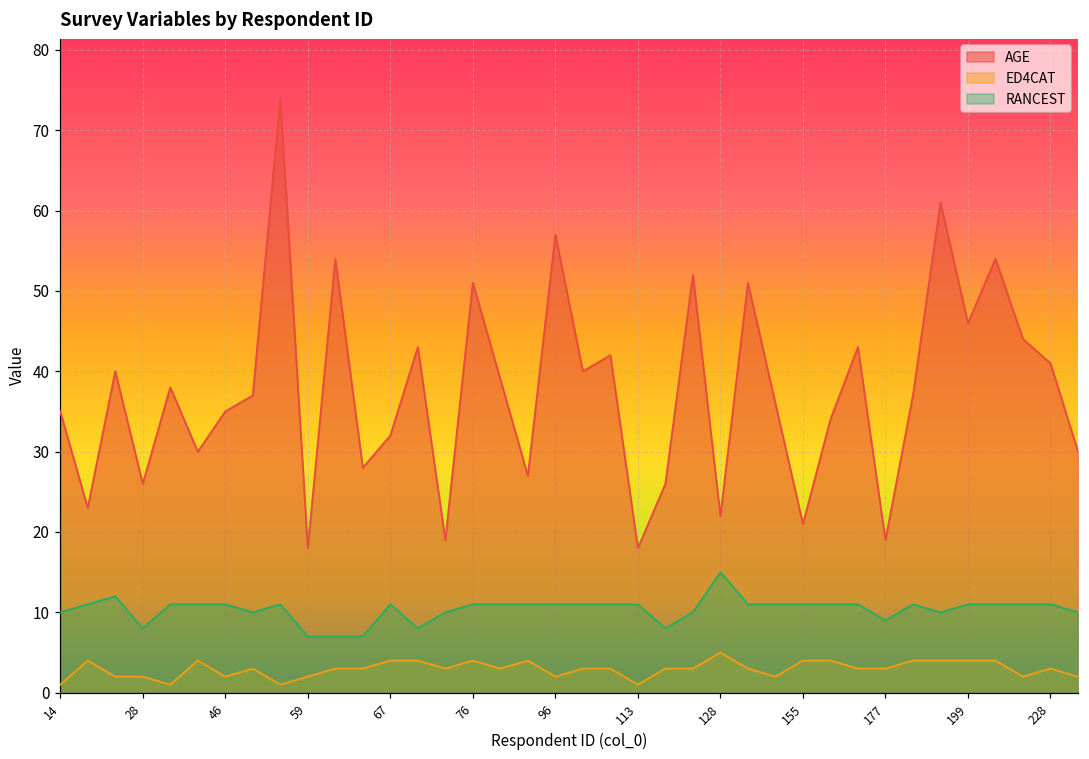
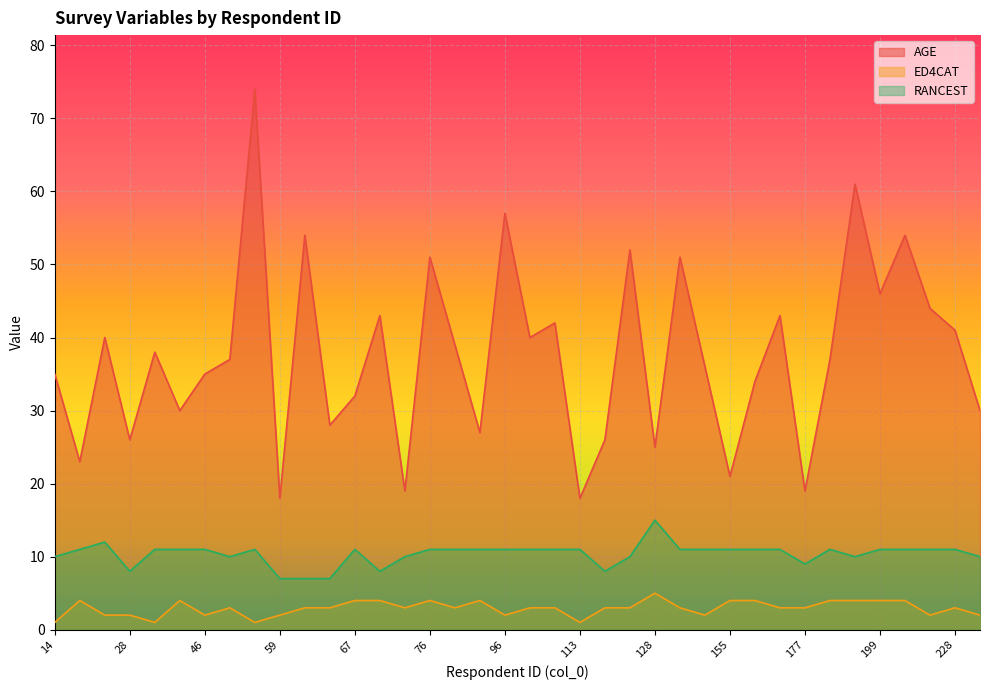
AGE, 128: 22 -> 25
